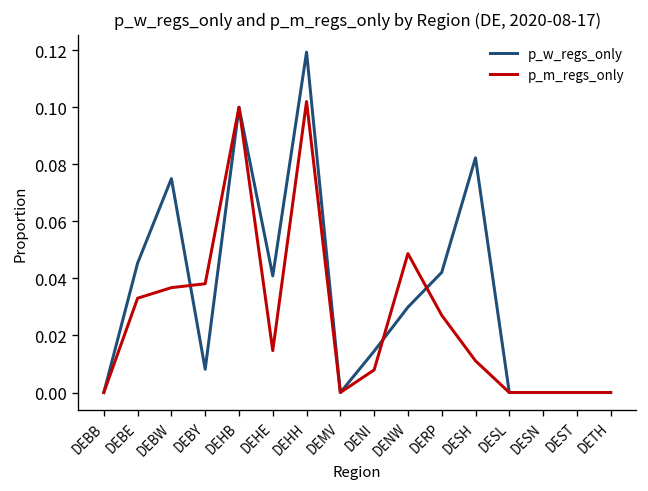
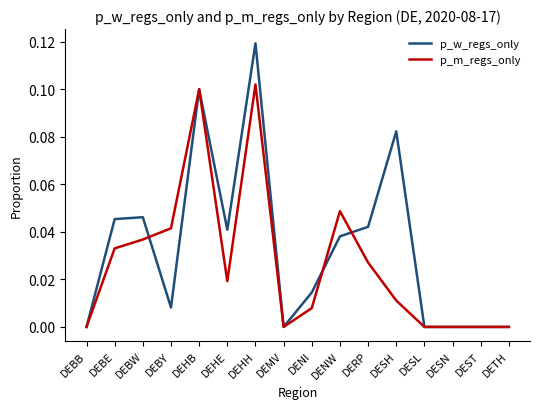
p_w_regs_only, DEBW: 0.075 -> 0.046
p_m_regs_only, DEBY: 0.038 -> 0.041
p_m_regs_only, DEHE: 0.015 -> 0.019
p_w_regs_only, DENW: 0.030 -> 0.038
